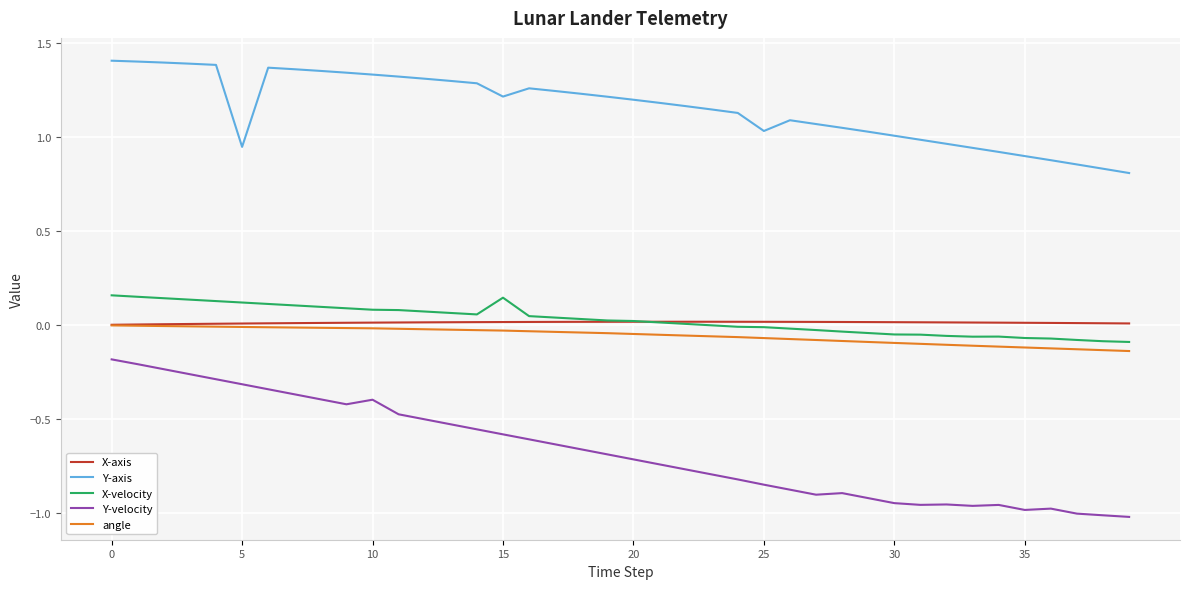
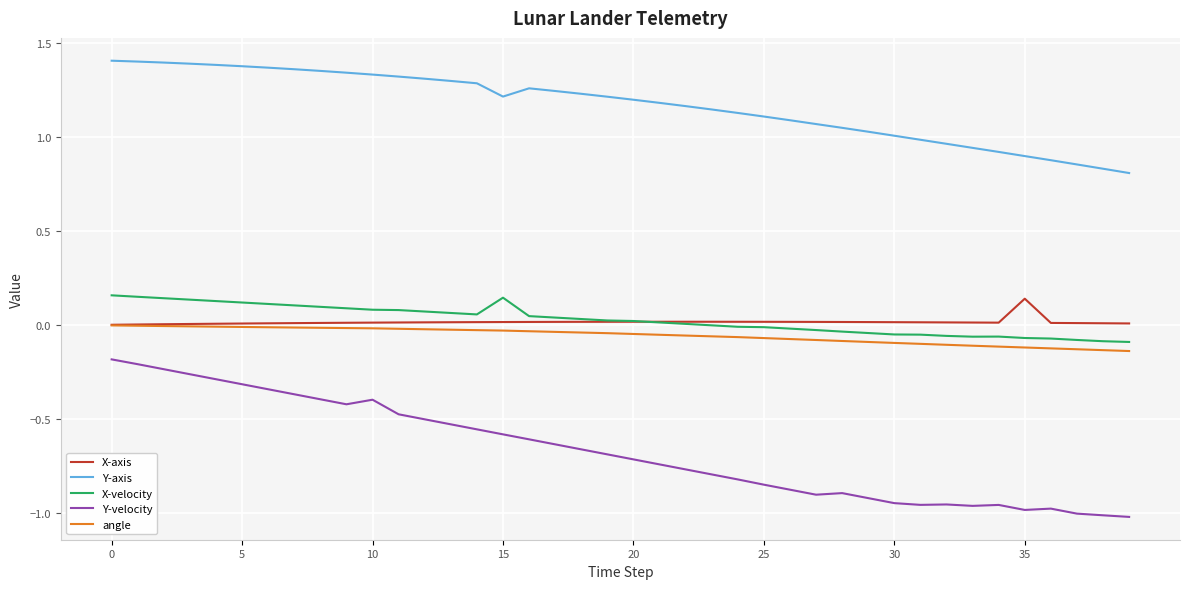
Y-axis, 5: 0.95 -> 1.38
Y-axis, 25: 1.03 -> 1.11
X-axis, 35: 0.01 -> 0.14
